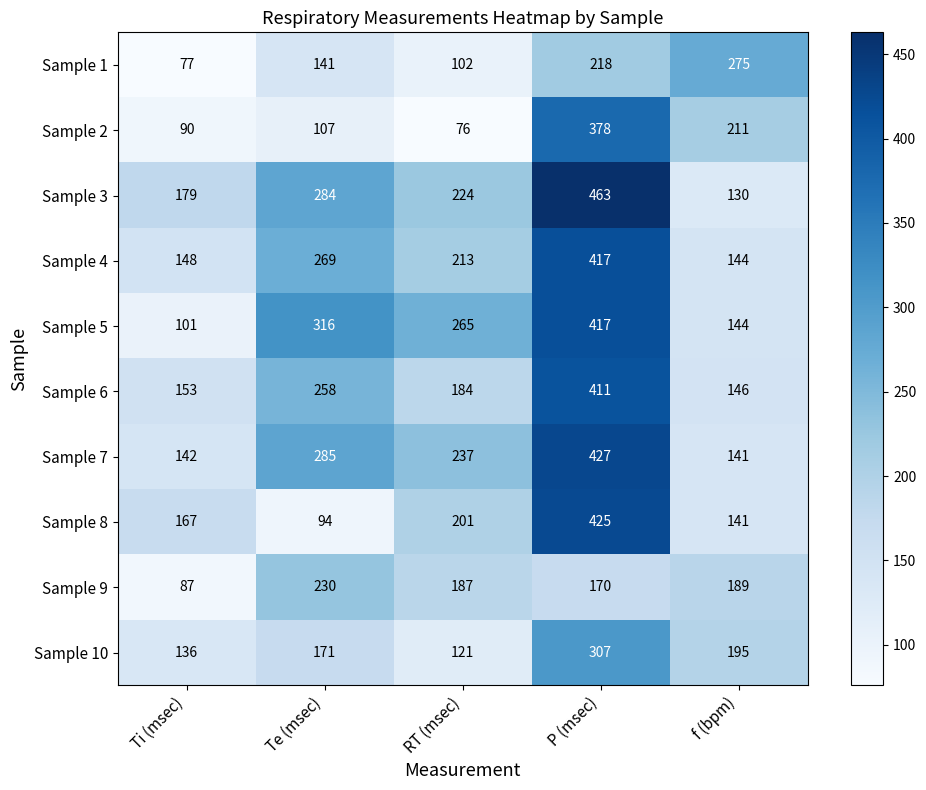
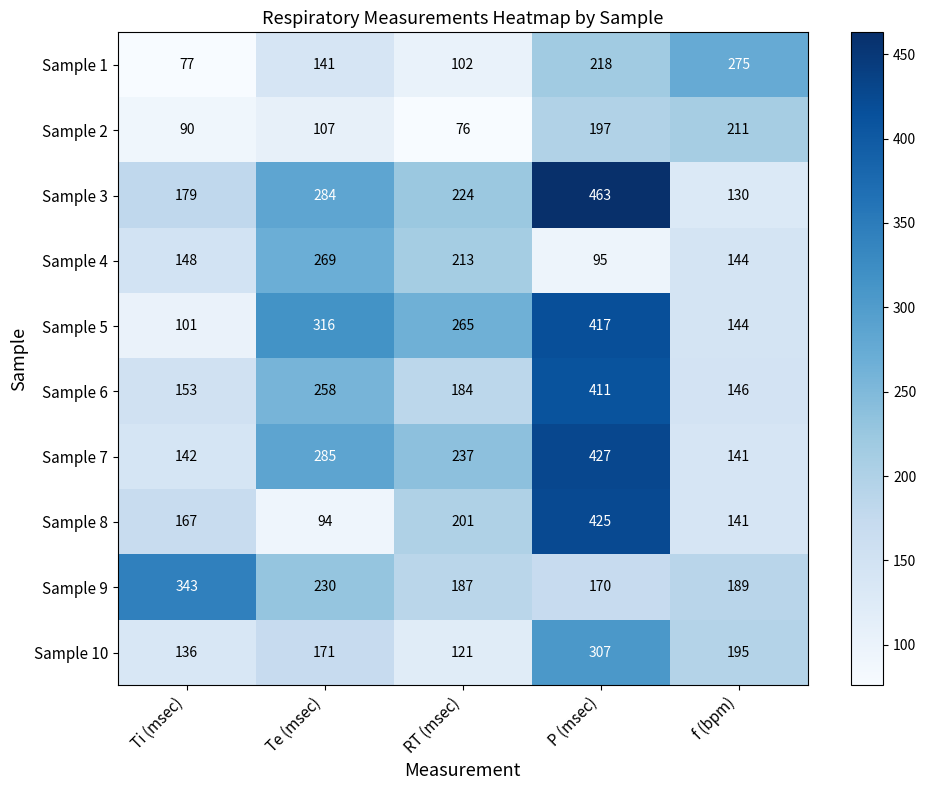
Sample 2, P (msec): 378 -> 197
Sample 4, P (msec): 417 -> 95
Sample 9, Ti (msec): 87 -> 343
